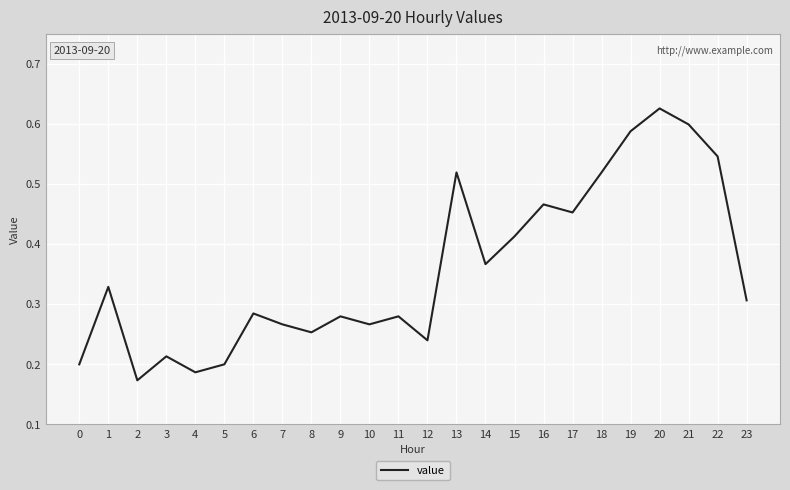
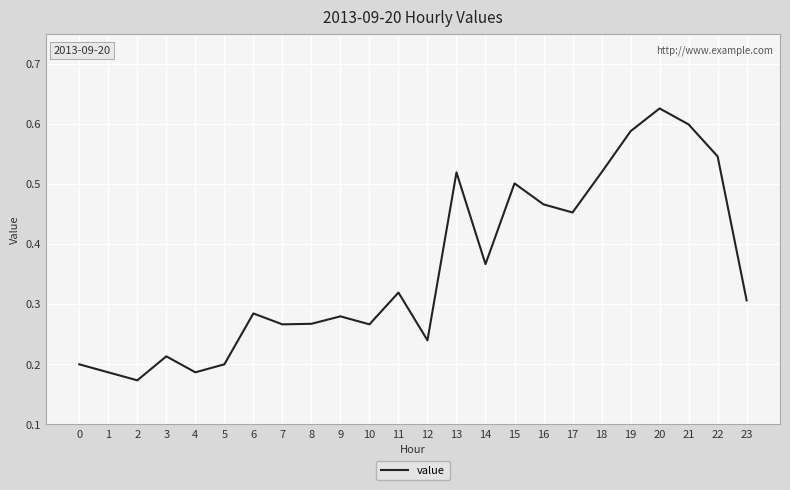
1: 0.33 -> 0.19
8: 0.25 -> 0.27
11: 0.28 -> 0.32
15: 0.41 -> 0.50
